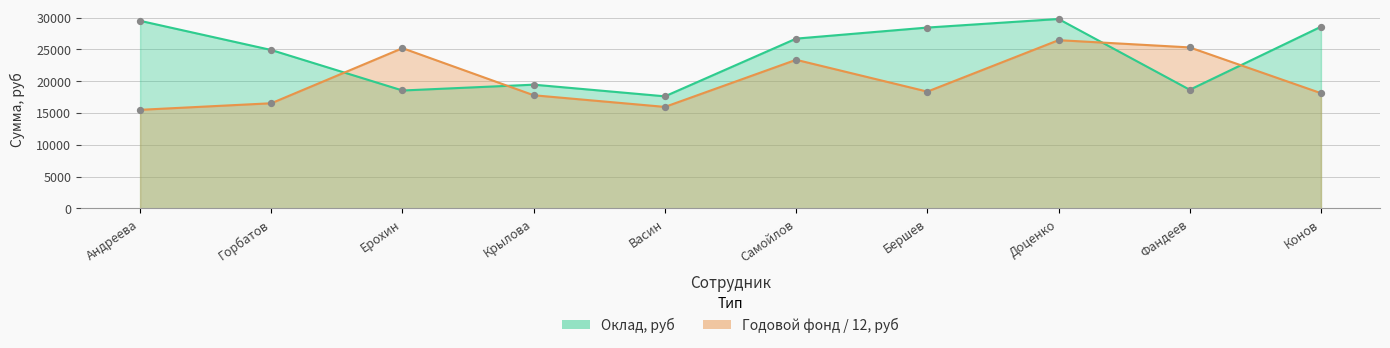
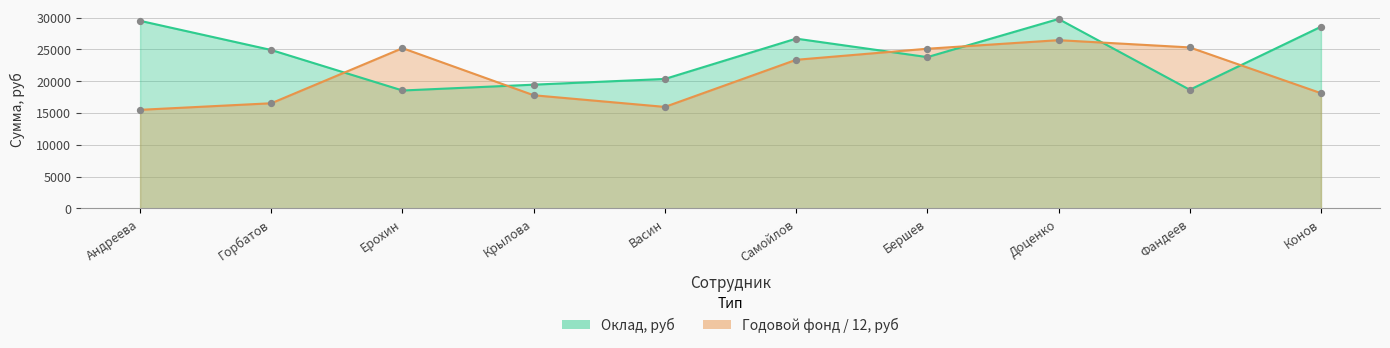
Оклад, руб, Васин: 18000 -> 20000
Оклад, руб, Бершев: 28000 -> 24000
Годовой фонд / 12, руб, Бершев: 18000 -> 25000
